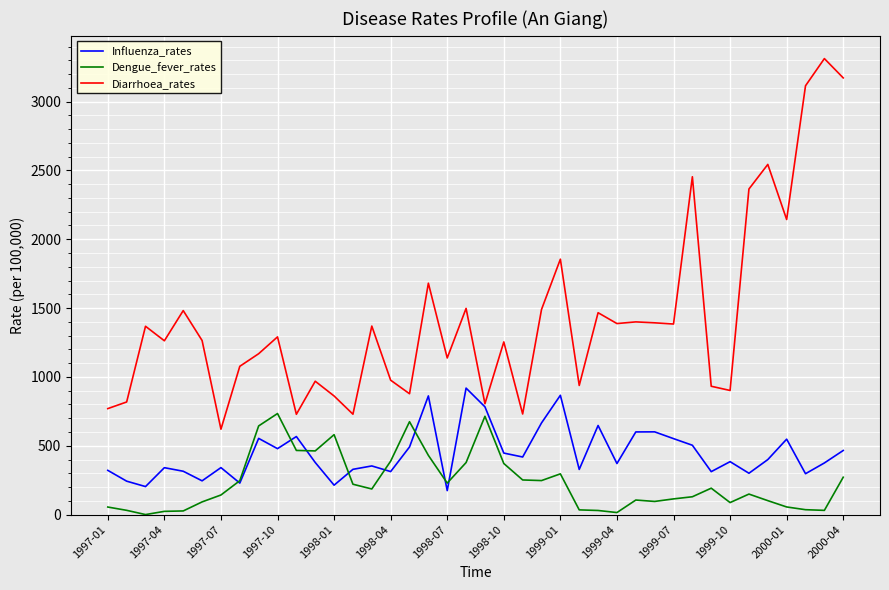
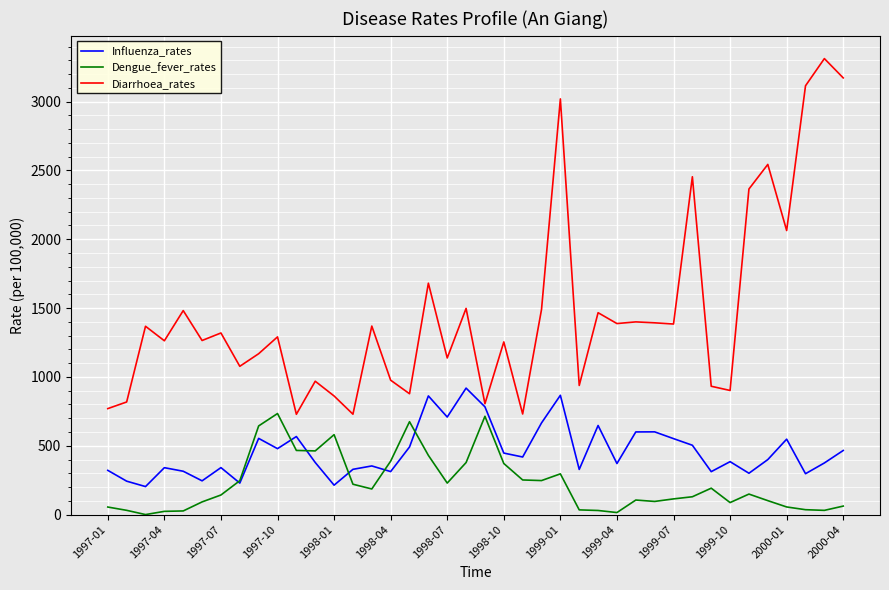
Diarrhoea_rates, 1997-07: 620 -> 1320
Influenza_rates, 1998-07: 170 -> 710
Diarrhoea_rates, 1999-01: 1860 -> 3020
Diarrhoea_rates, 2000-01: 2140 -> 2060
Dengue_fever_rates, 2000-04: 270 -> 60
